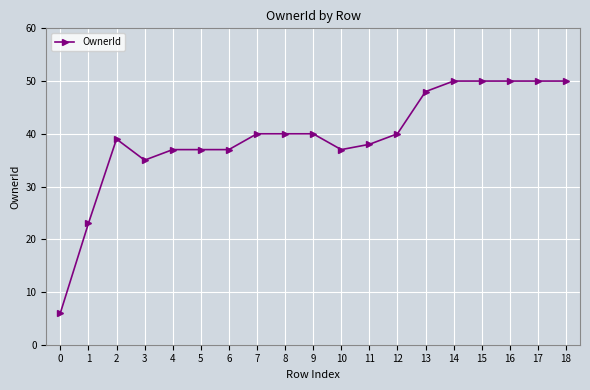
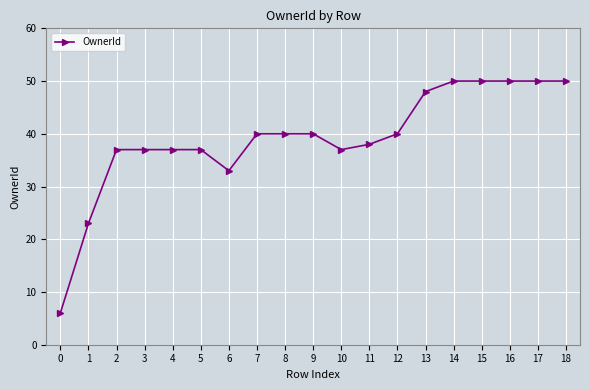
2: 39 -> 37
3: 35 -> 37
6: 37 -> 33
